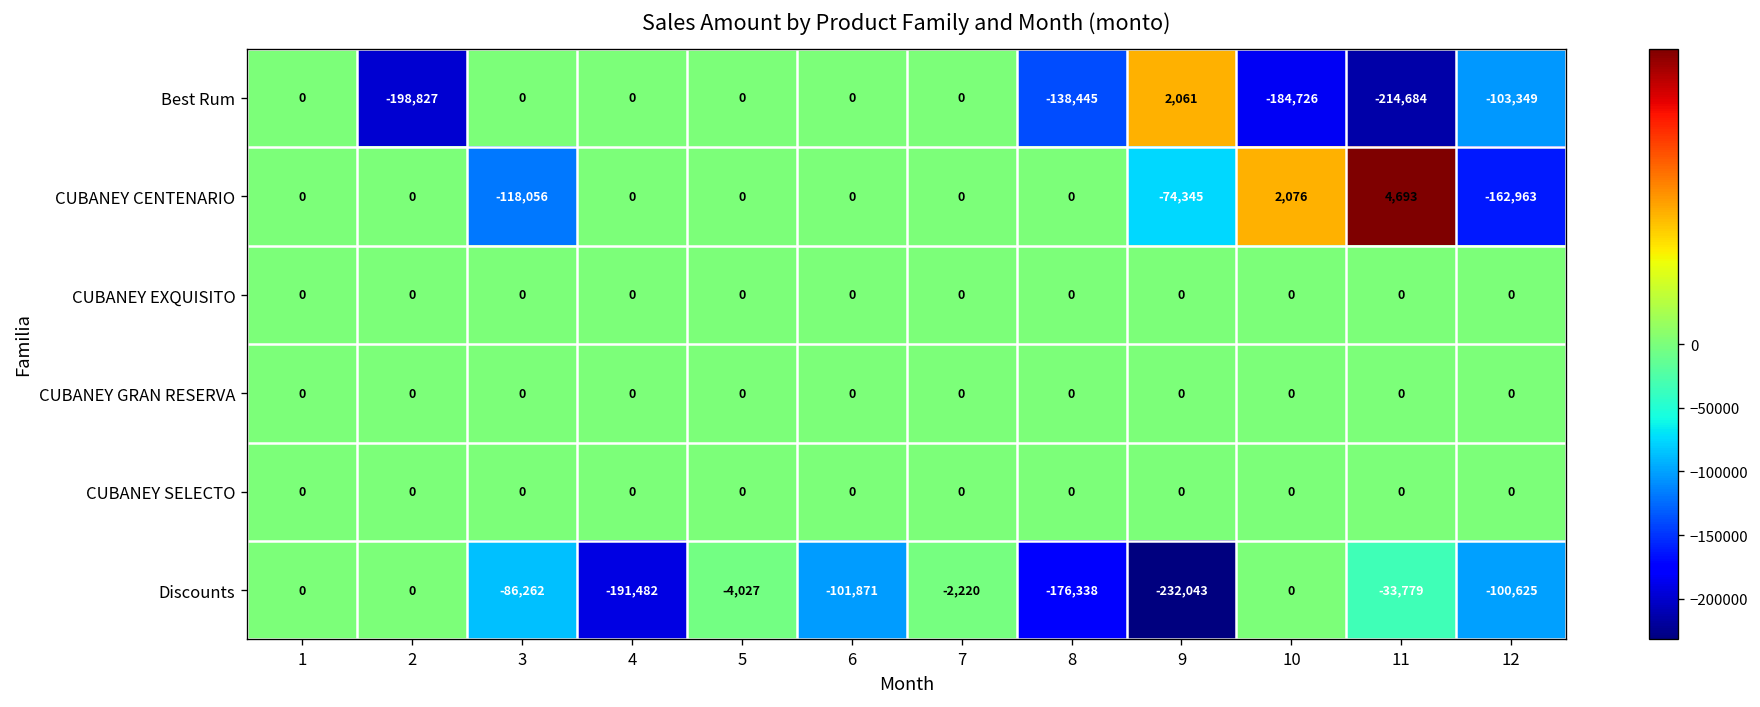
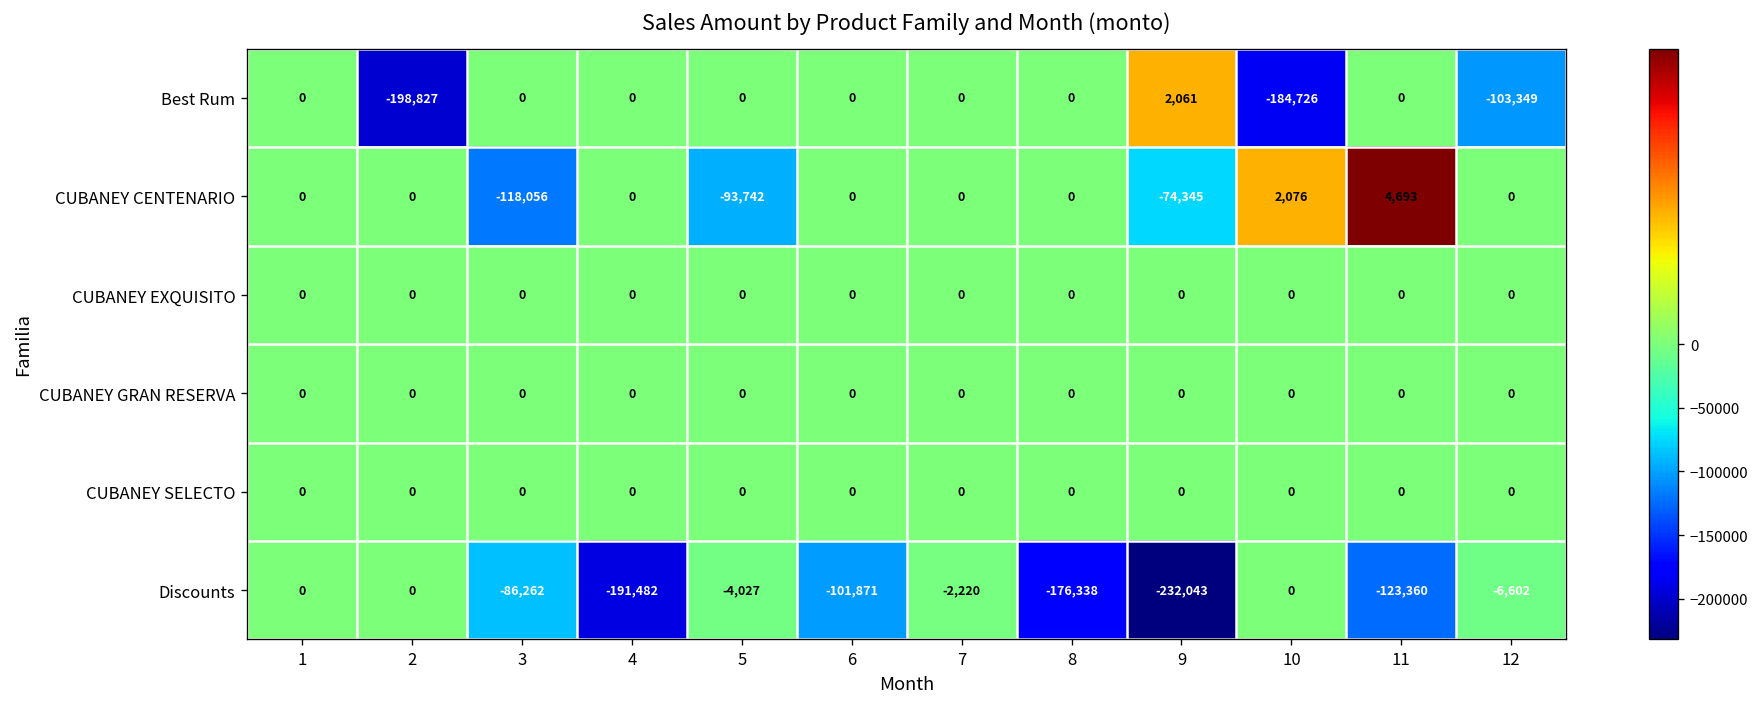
Best Rum, 8: -138,445 -> 0
Best Rum, 11: -214,684 -> 0
CUBANEY CENTENARIO, 5: 0 -> -93,742
CUBANEY CENTENARIO, 12: -162,963 -> 0
Discounts, 11: -33,779 -> -123,360
Discounts, 12: -100,625 -> -6,602
